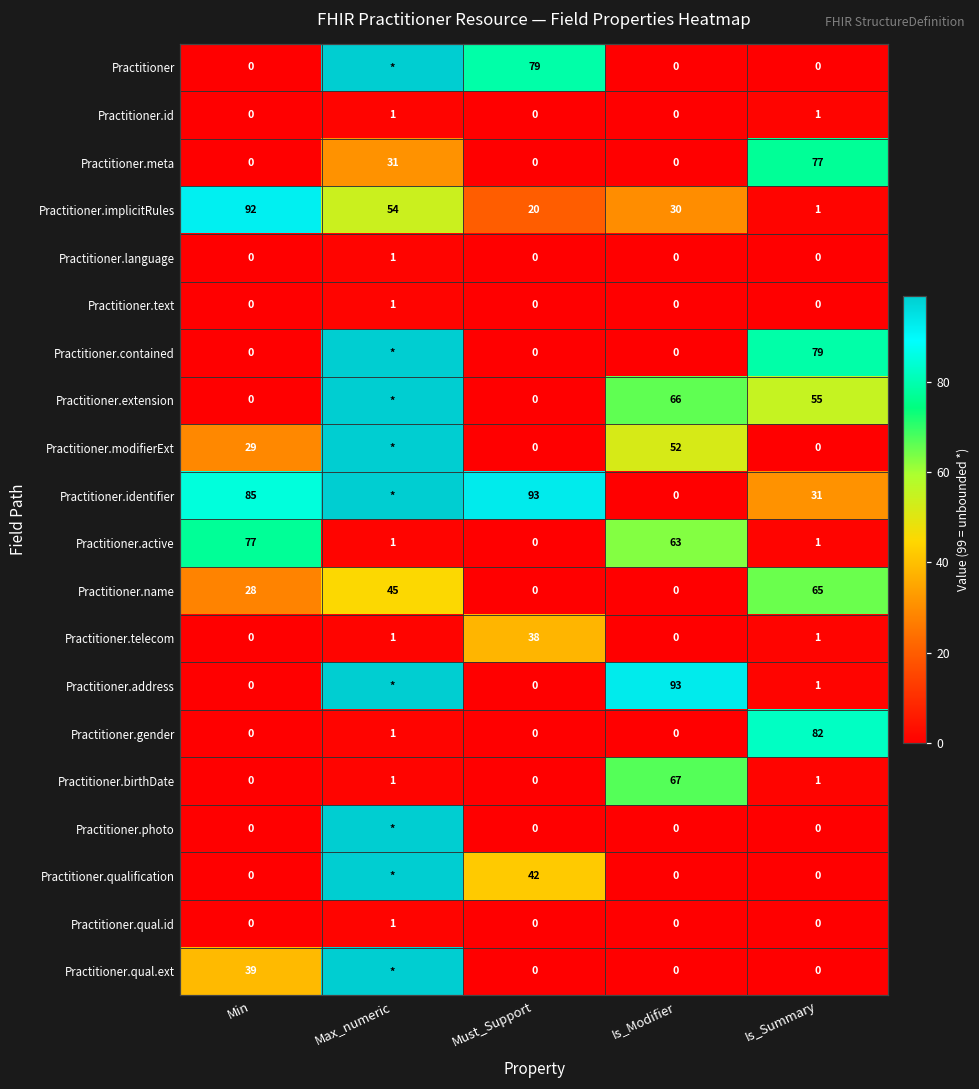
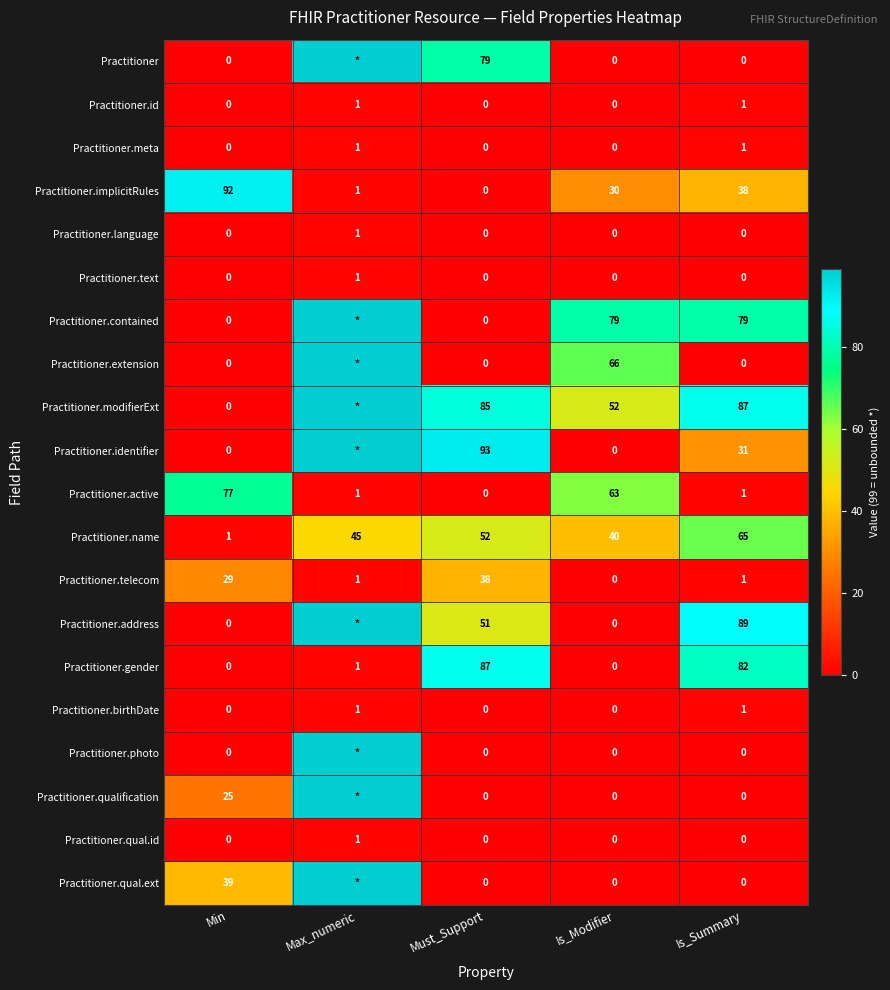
Practitioner.meta, Max_numeric: 31 -> 1
Practitioner.meta, Is_Summary: 77 -> 1
Practitioner.implicitRules, Max_numeric: 54 -> 1
Practitioner.implicitRules, Must_Support: 20 -> 0
Practitioner.implicitRules, Is_Summary: 1 -> 38
Practitioner.contained, Is_Modifier: 0 -> 79
Practitioner.extension, Is_Summary: 55 -> 0
Practitioner.modifierExt, Min: 29 -> 0
Practitioner.modifierExt, Must_Support: 0 -> 85
Practitioner.modifierExt, Is_Summary: 0 -> 87
Practitioner.identifier, Min: 85 -> 0
Practitioner.name, Min: 28 -> 1
Practitioner.name, Must_Support: 0 -> 52
Practitioner.name, Is_Modifier: 0 -> 40
Practitioner.telecom, Min: 0 -> 29
Practitioner.address, Must_Support: 0 -> 51
Practitioner.address, Is_Modifier: 93 -> 0
Practitioner.address, Is_Summary: 1 -> 89
Practitioner.gender, Must_Support: 0 -> 87
Practitioner.birthDate, Is_Modifier: 67 -> 0
Practitioner.qualification, Min: 0 -> 25
Practitioner.qualification, Must_Support: 42 -> 0
